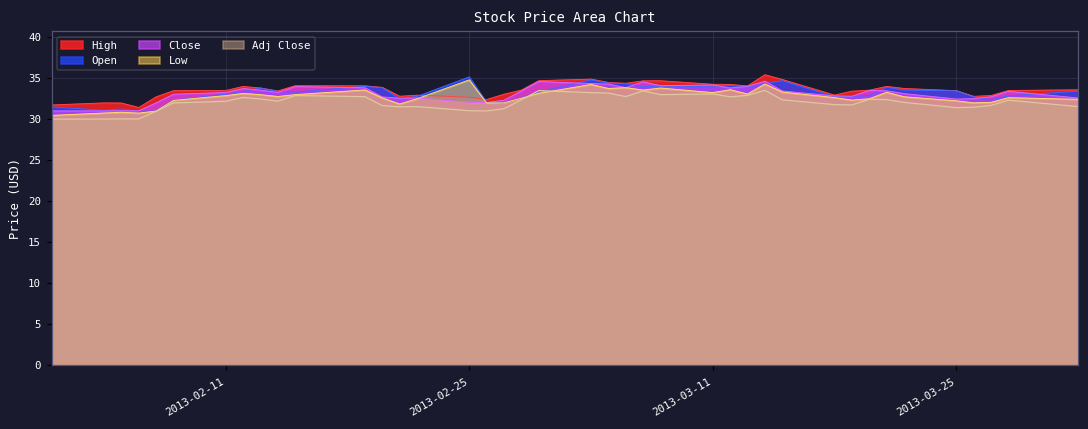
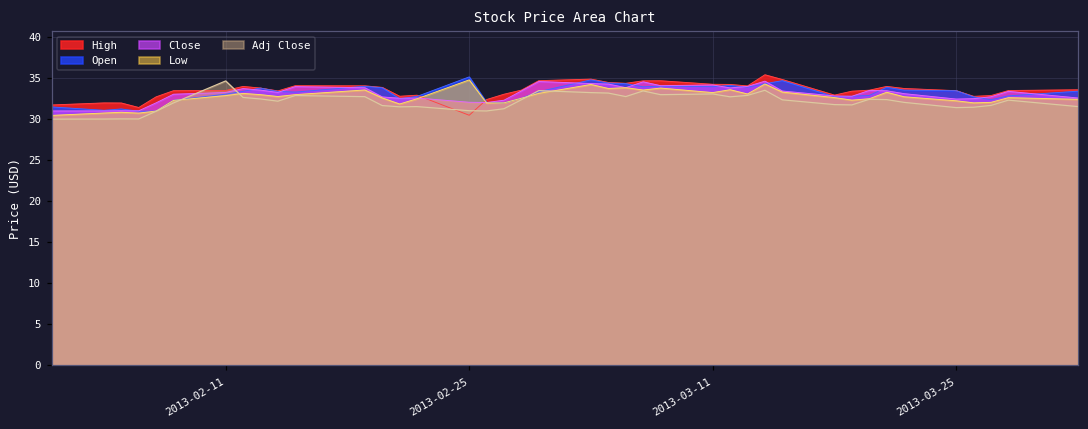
Adj Close, 2013-02-11: 32 -> 35
High, 2013-02-25: 33 -> 30
